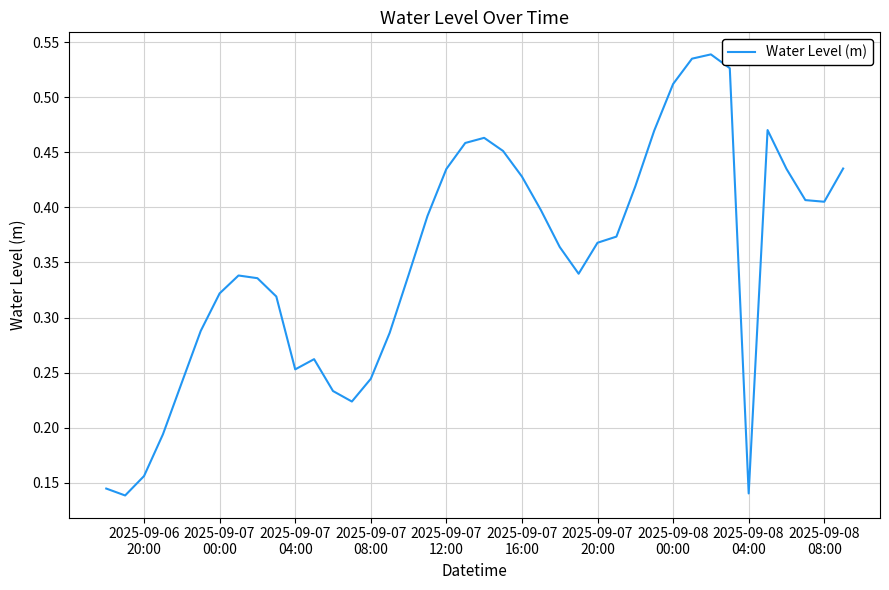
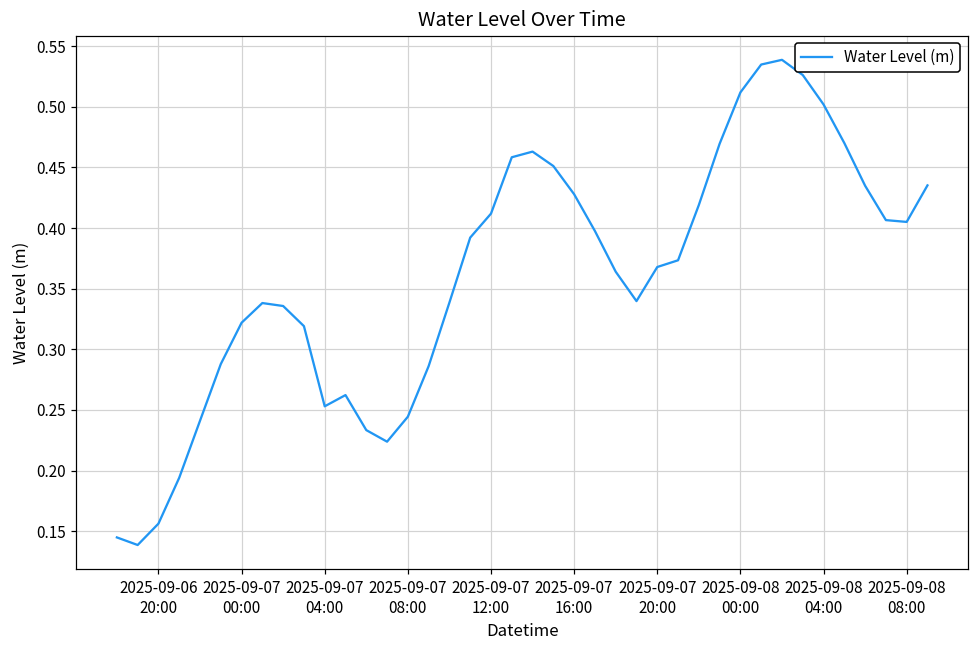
2025-09-07 12:00: 0.435 -> 0.412
2025-09-08 04:00: 0.140 -> 0.502
